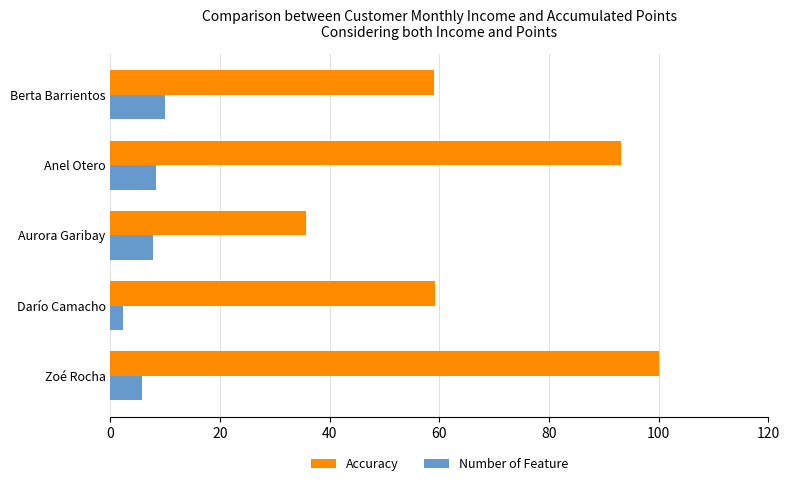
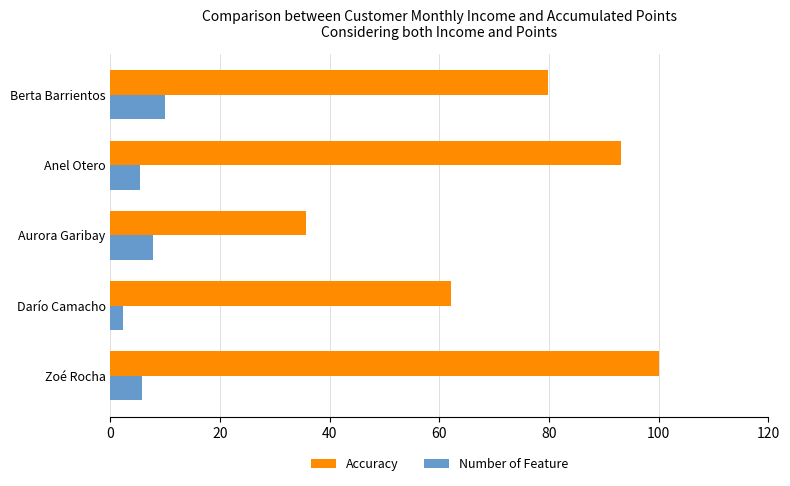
Accuracy, Berta Barrientos: 59 -> 80
Number of Feature, Anel Otero: 8 -> 5
Accuracy, Darío Camacho: 59 -> 62
